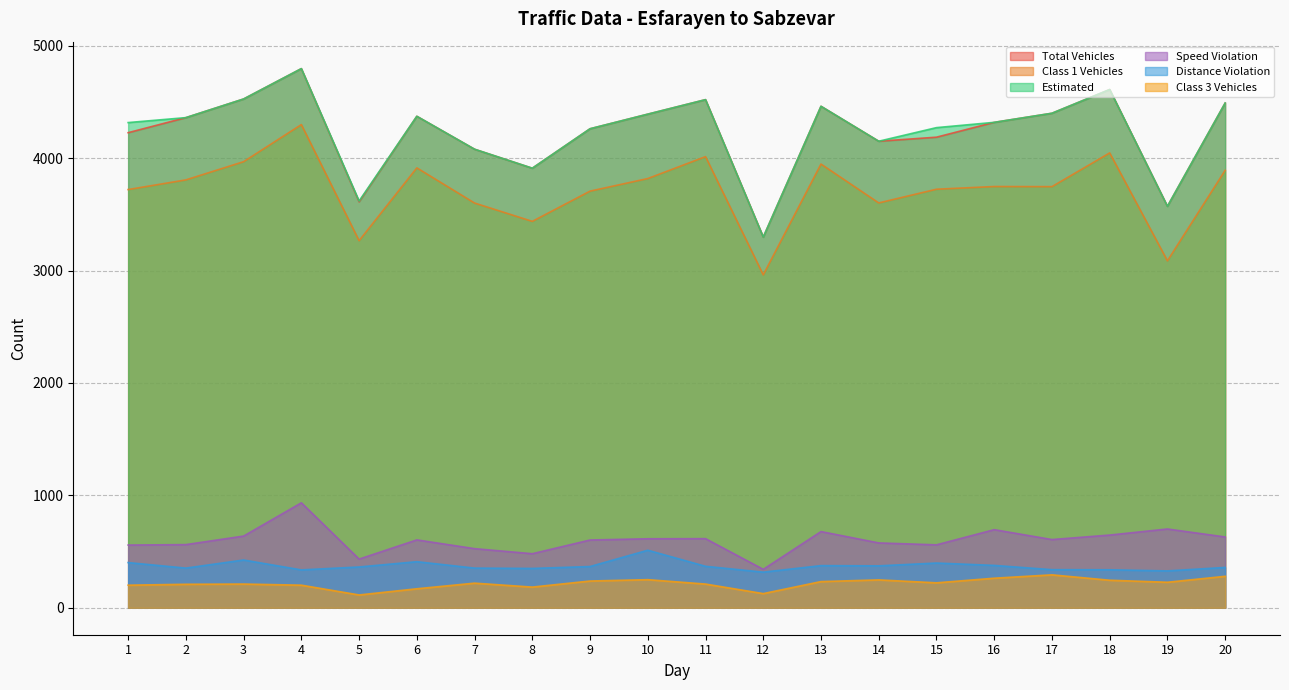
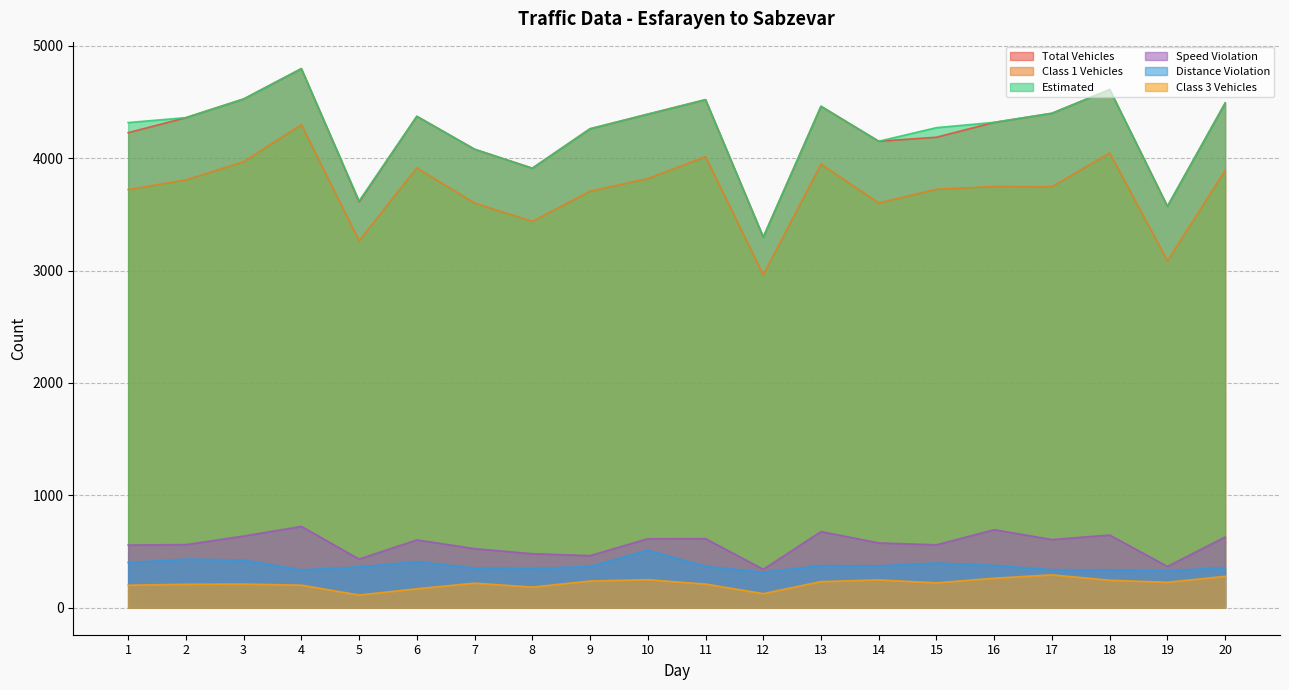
Distance Violation, 2: 350 -> 430
Speed Violation, 4: 930 -> 720
Speed Violation, 9: 600 -> 460
Speed Violation, 19: 700 -> 370
